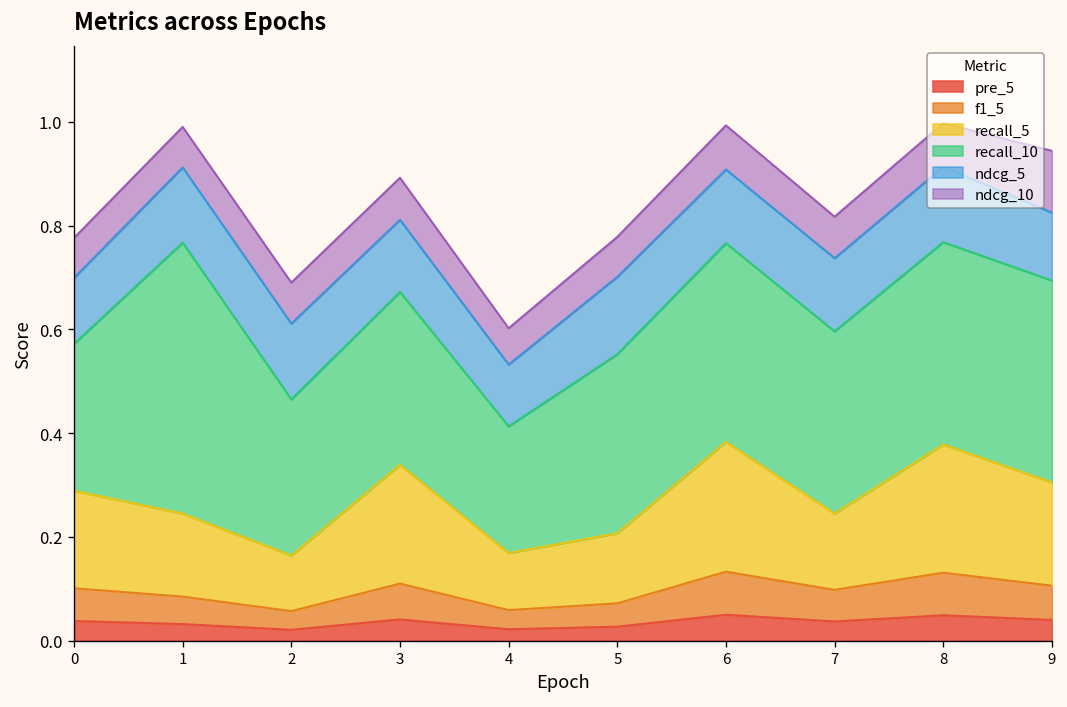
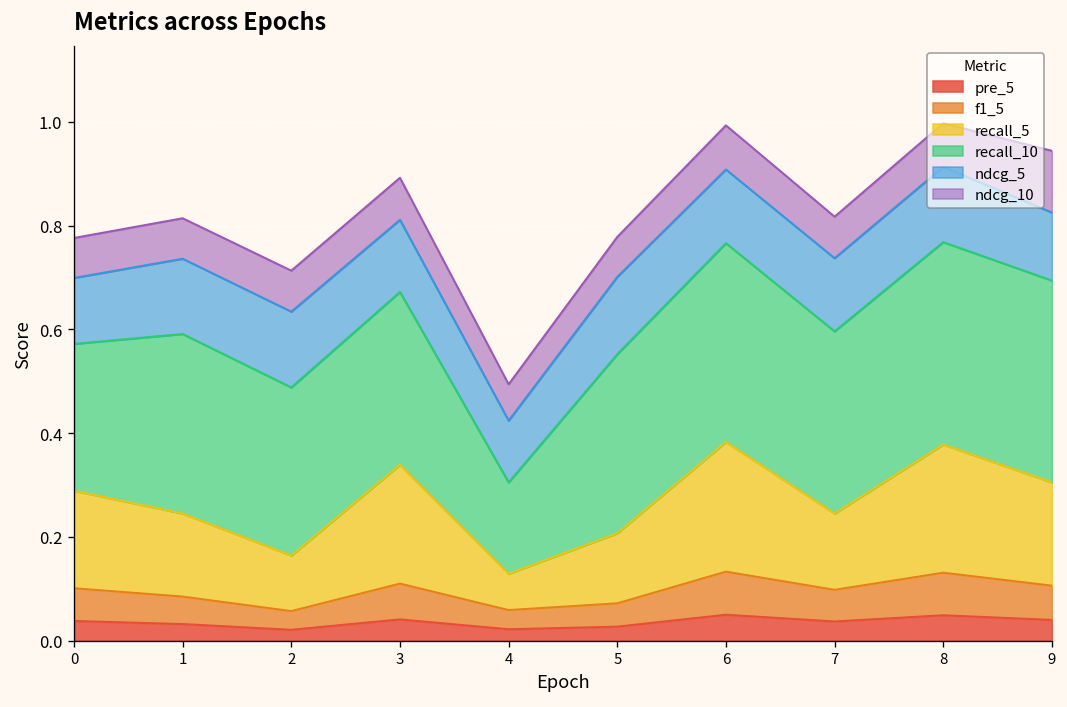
recall_10, 1: 0.52 -> 0.35
recall_10, 2: 0.30 -> 0.32
recall_5, 4: 0.11 -> 0.07
recall_10, 4: 0.24 -> 0.18
